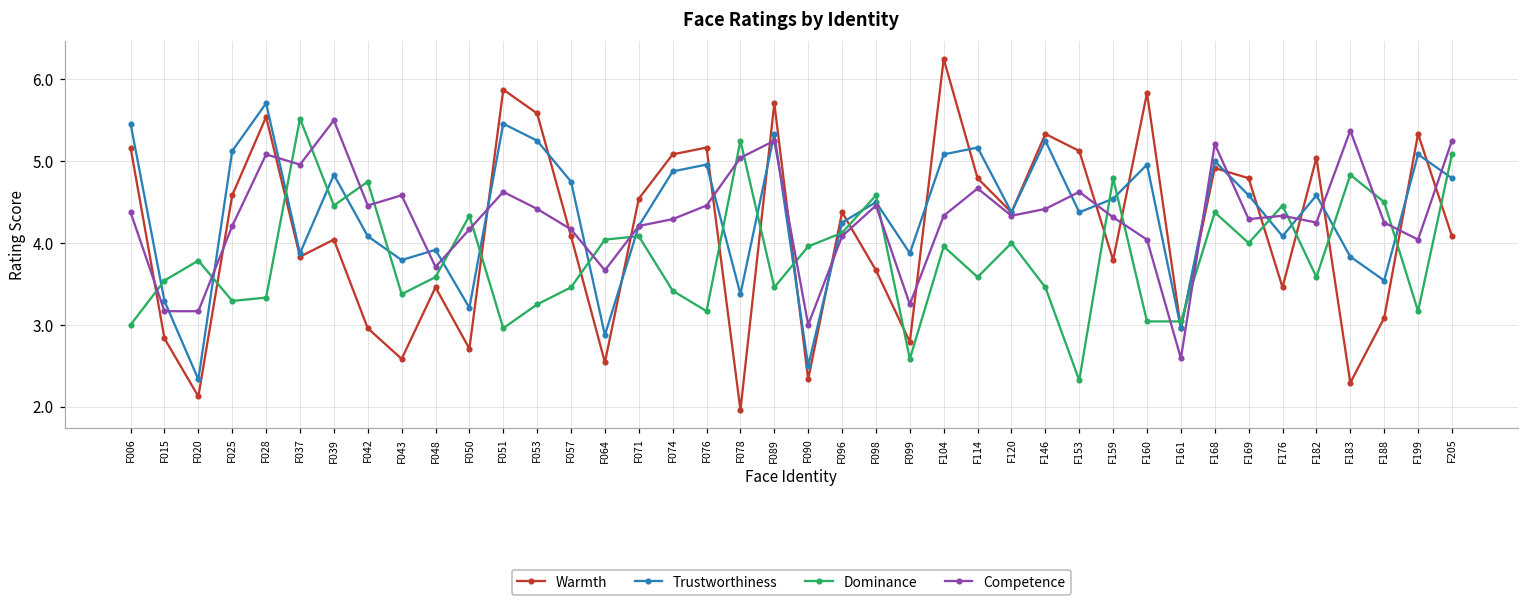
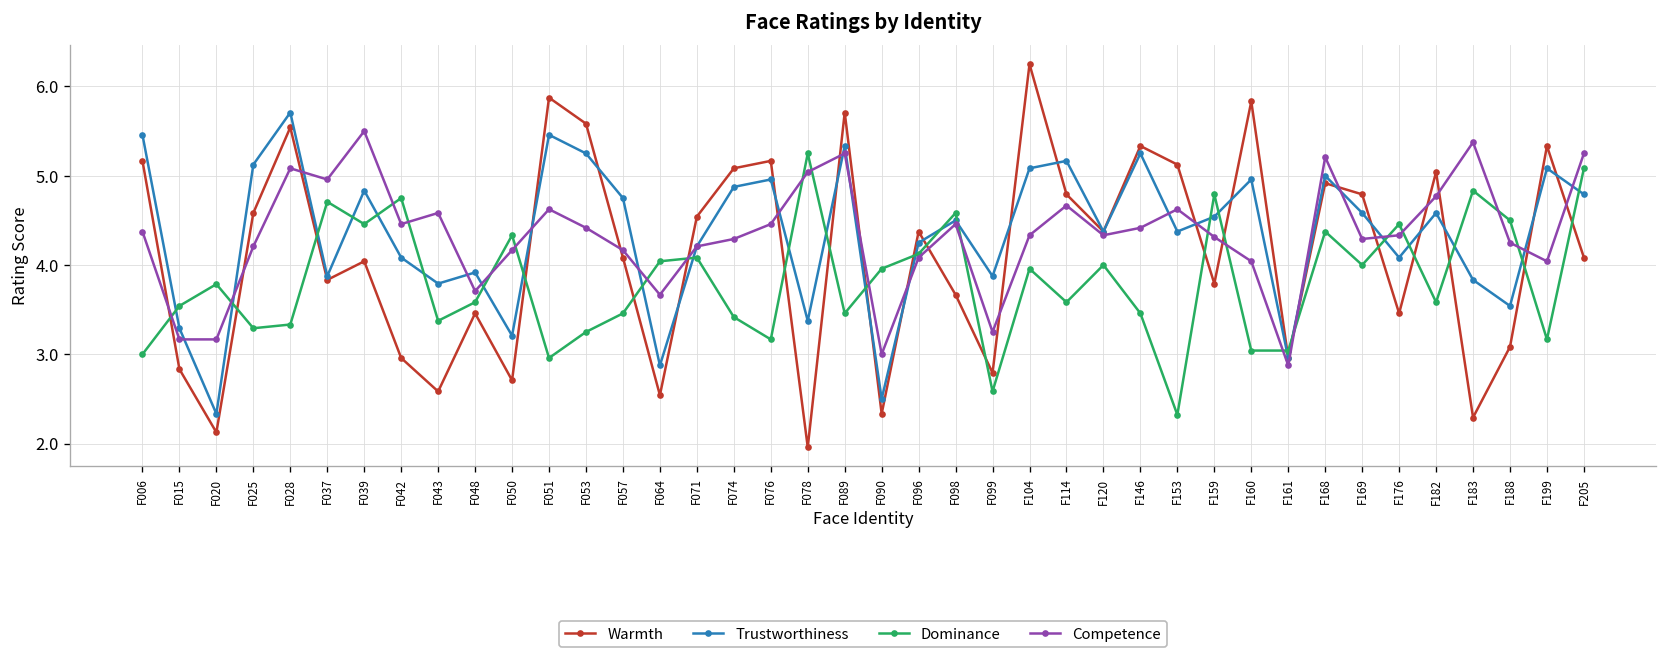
Dominance, F037: 5.5 -> 4.7
Competence, F161: 2.6 -> 2.9
Competence, F182: 4.3 -> 4.8
